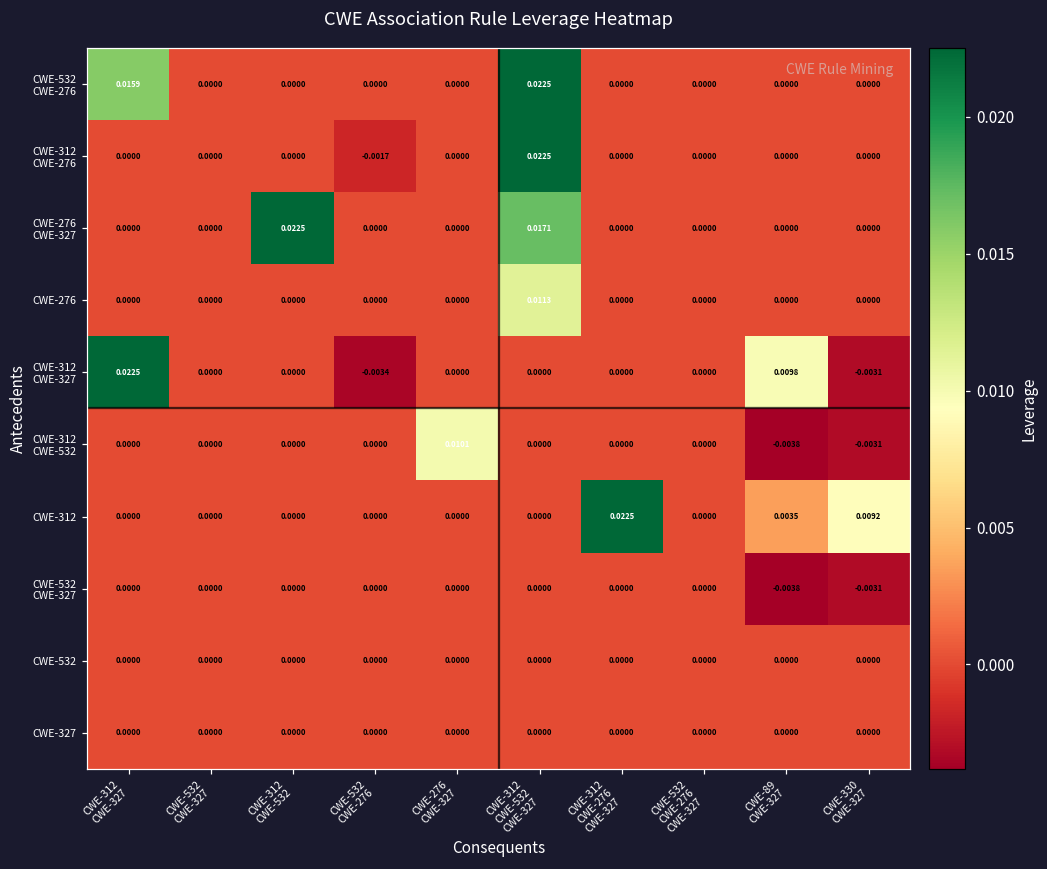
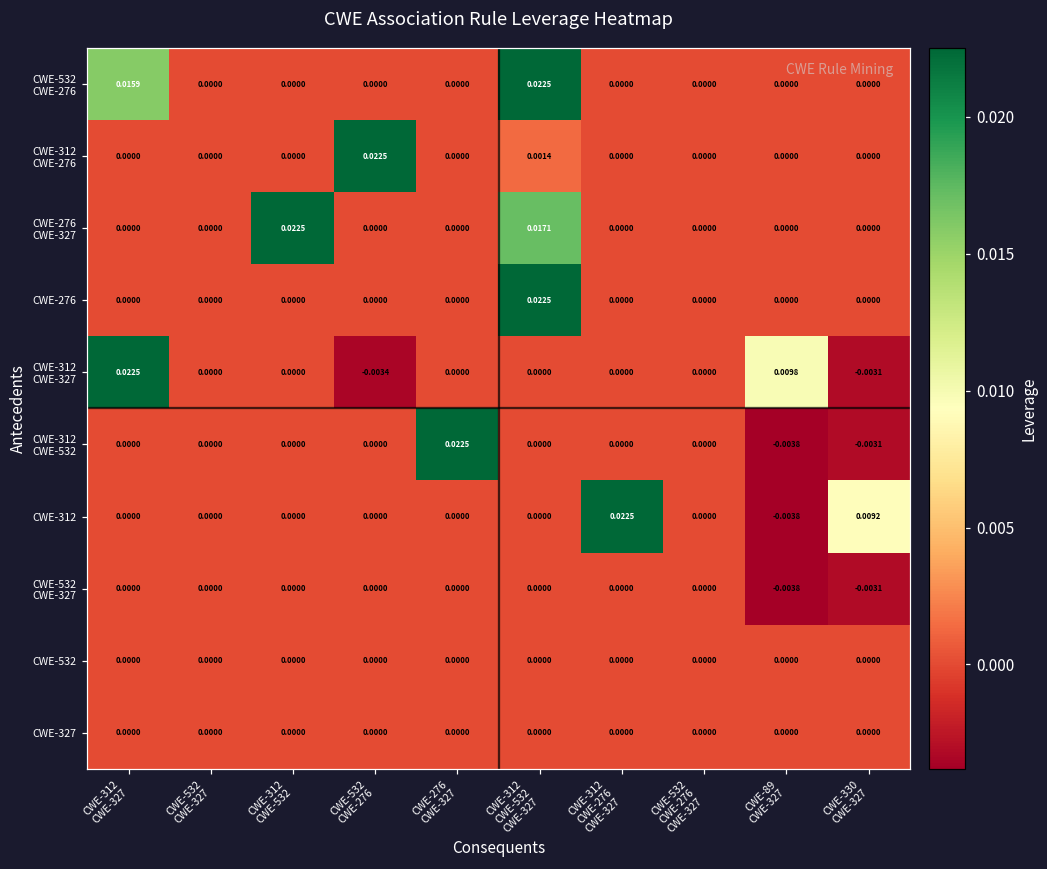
CWE-312 CWE-276, CWE-532 CWE-276: -0.0017 -> 0.0225
CWE-312 CWE-276, CWE-312 CWE-532 CWE-327: 0.0225 -> 0.0014
CWE-276, CWE-312 CWE-532 CWE-327: 0.0113 -> 0.0225
CWE-312 CWE-532, CWE-276 CWE-327: 0.0101 -> 0.0225
CWE-312, CWE-89 CWE-327: 0.0035 -> -0.0038
